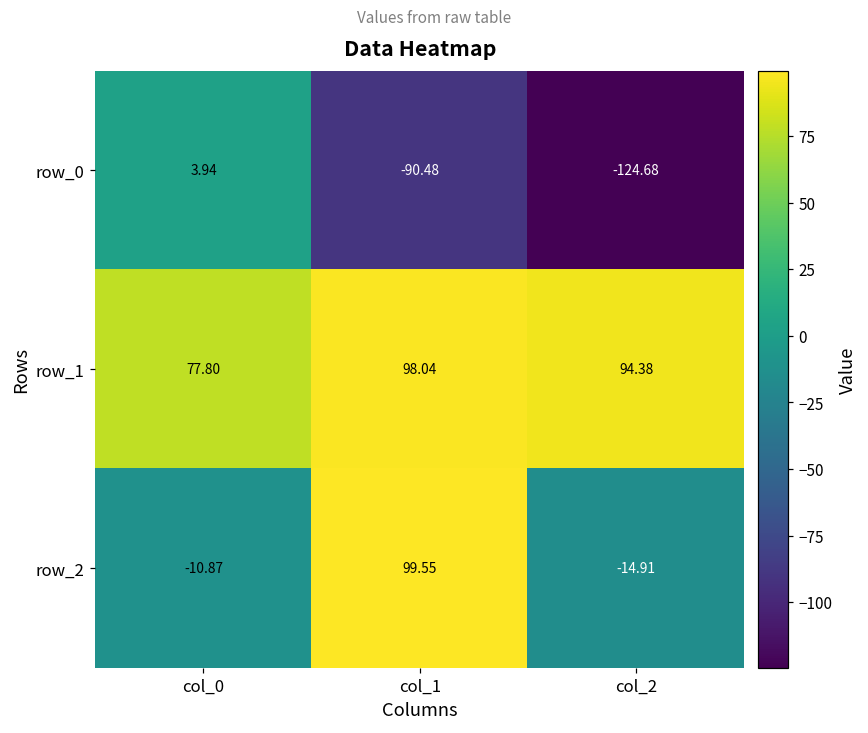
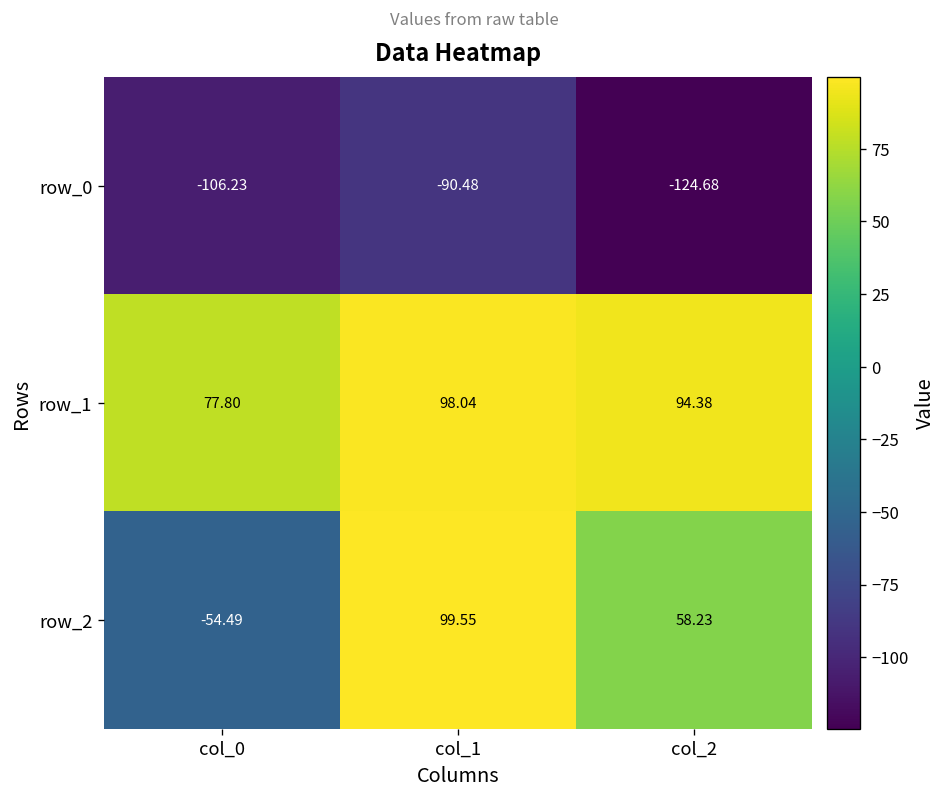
row_0, col_0: 3.94 -> -106.23
row_2, col_0: -10.87 -> -54.49
row_2, col_2: -14.91 -> 58.23
